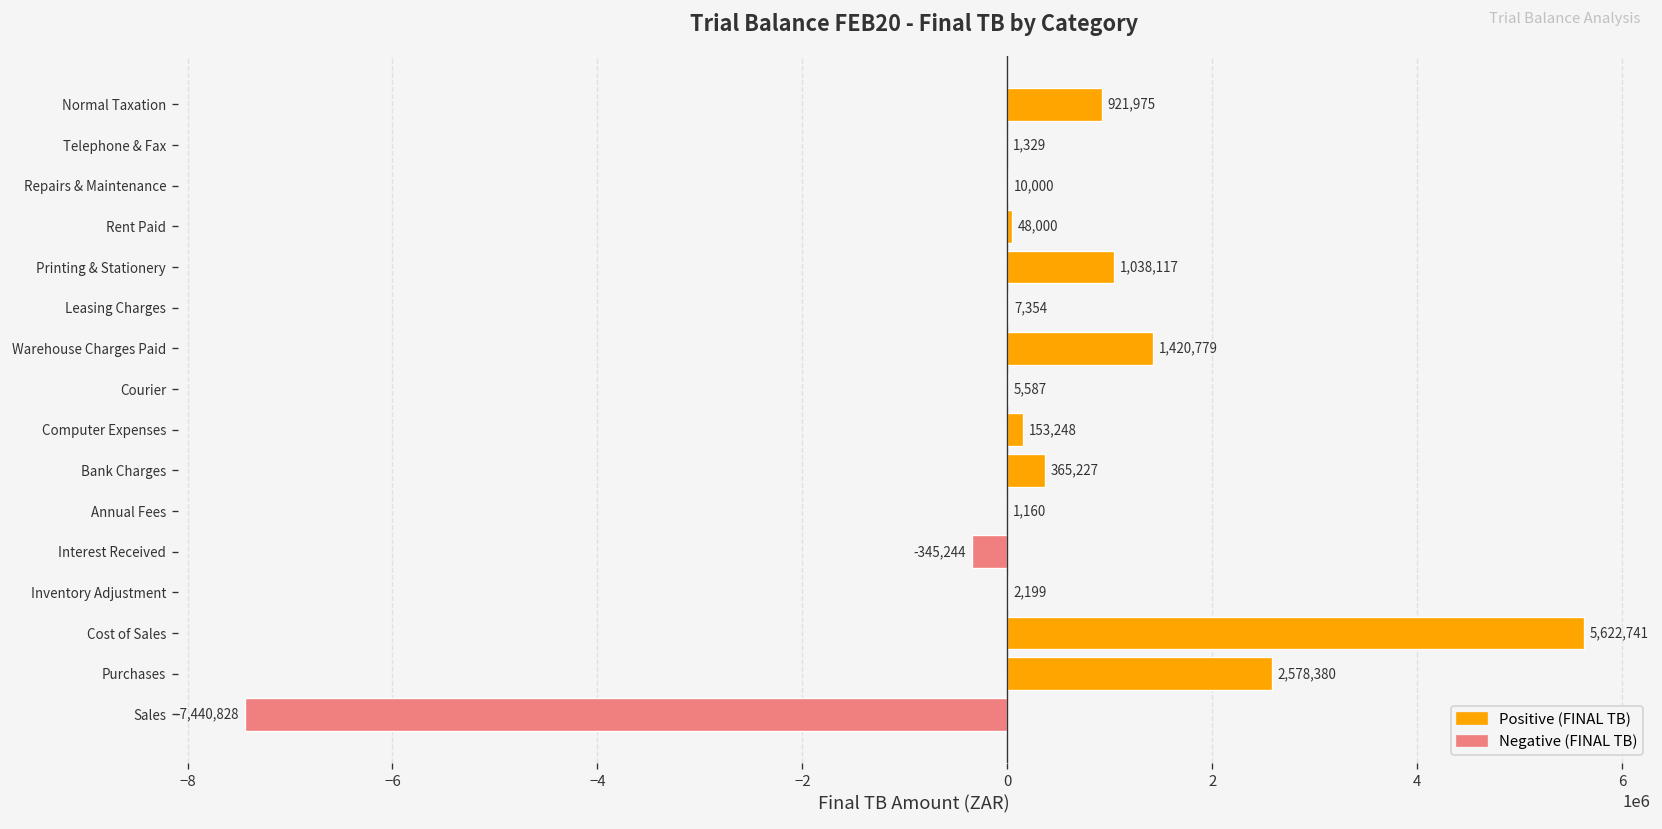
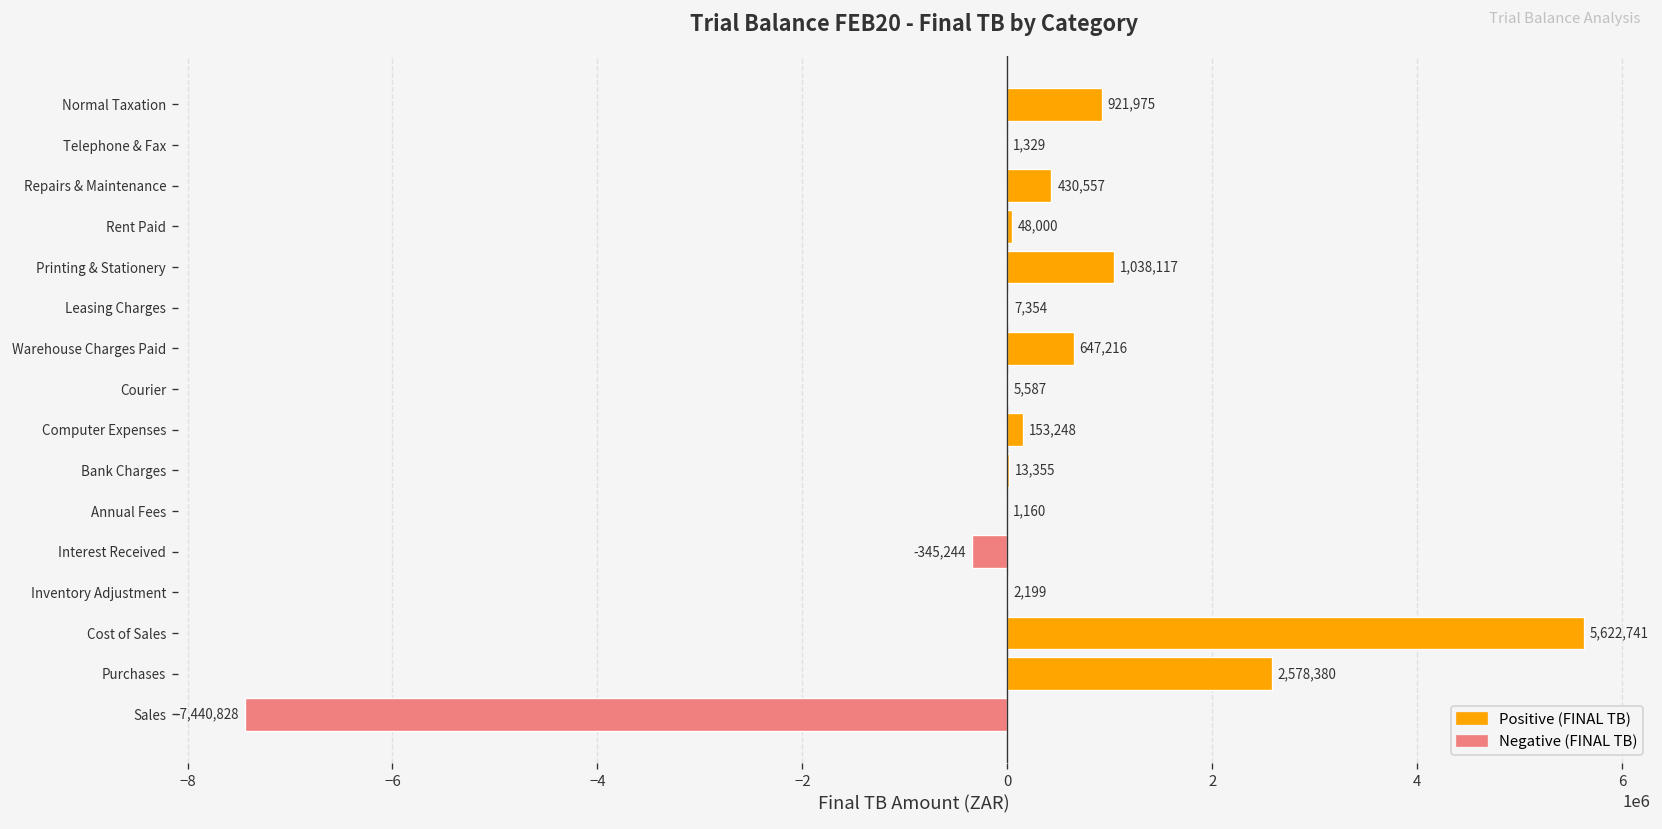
Repairs & Maintenance: 10,000 -> 430,557
Warehouse Charges Paid: 1,420,779 -> 647,216
Bank Charges: 365,227 -> 13,355
